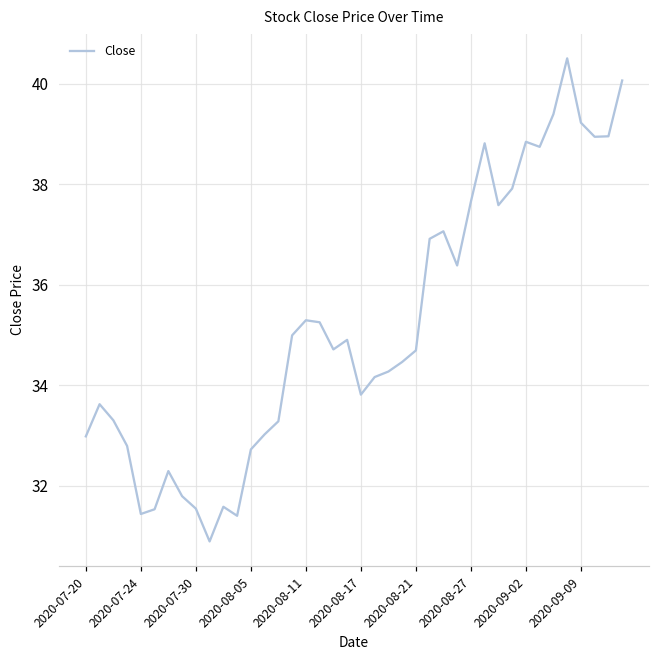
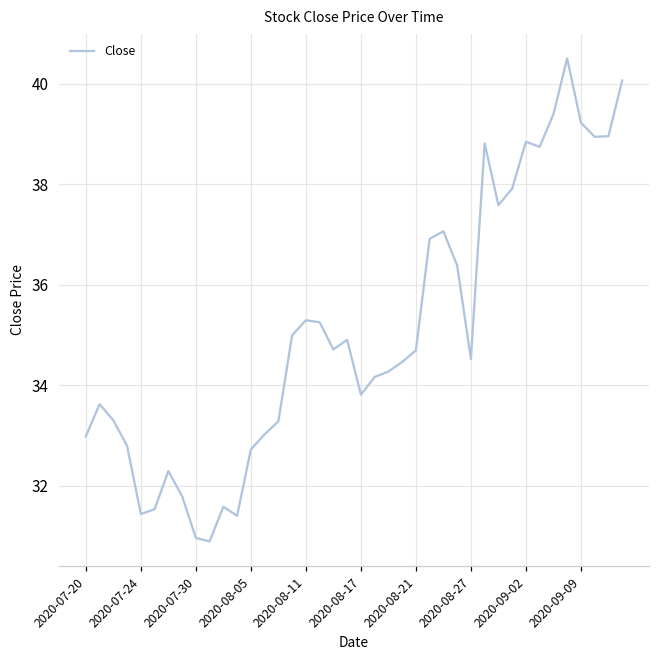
2020-07-30: 31.5 -> 31.0
2020-08-27: 37.7 -> 34.5
